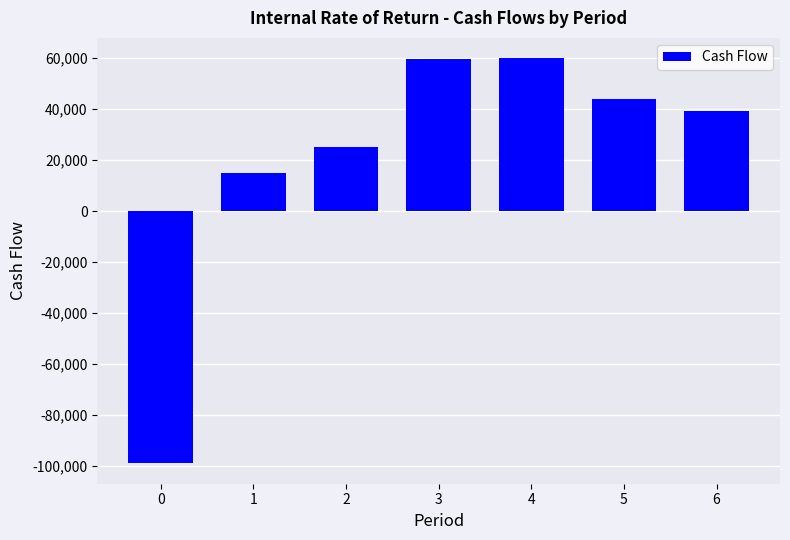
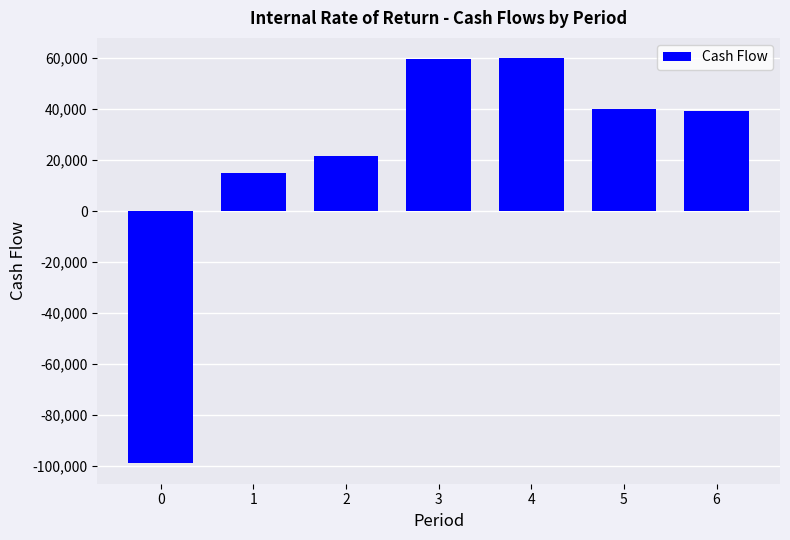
2: 25,000 -> 22,000
5: 44,000 -> 40,000
